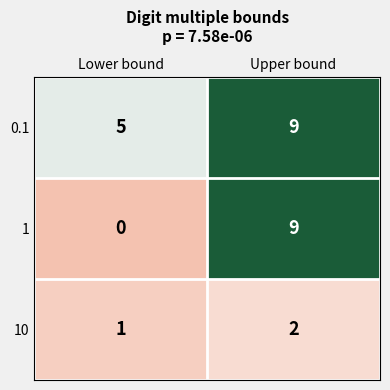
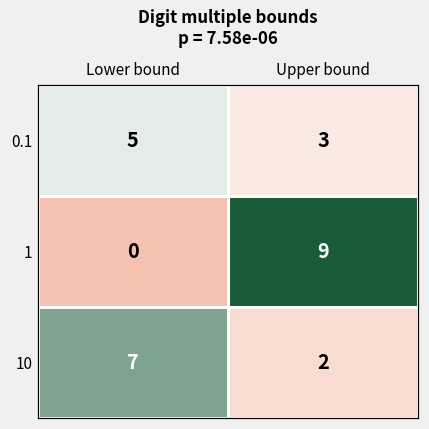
0.1, Upper bound: 9 -> 3
10, Lower bound: 1 -> 7
